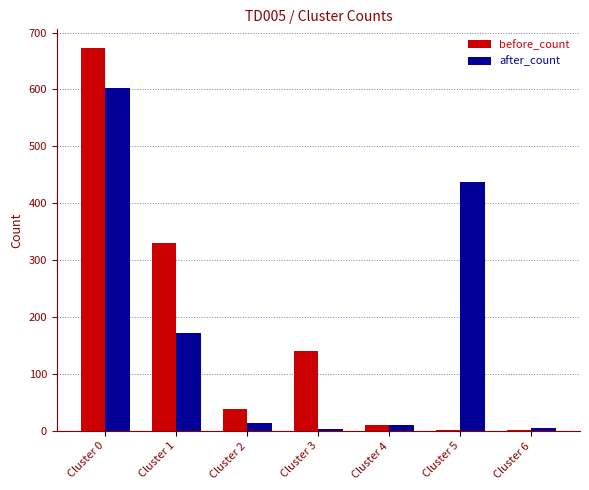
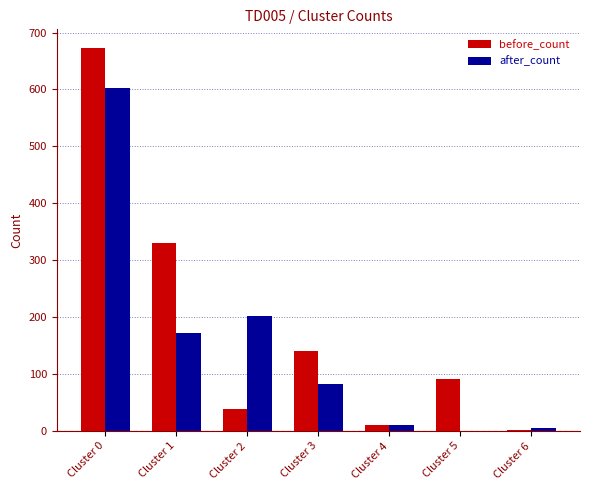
after_count, Cluster 2: 10 -> 200
after_count, Cluster 3: 0 -> 80
before_count, Cluster 5: 0 -> 90
after_count, Cluster 5: 440 -> 0
